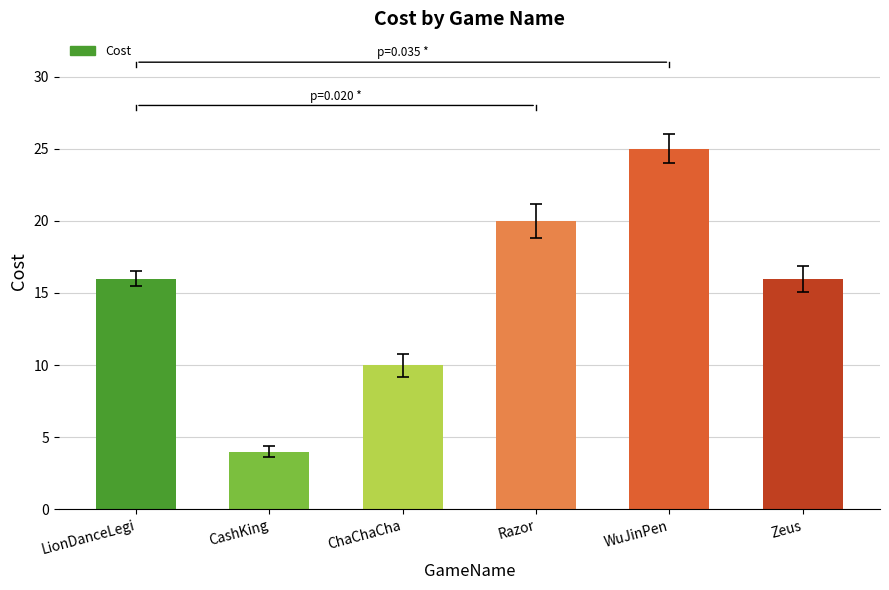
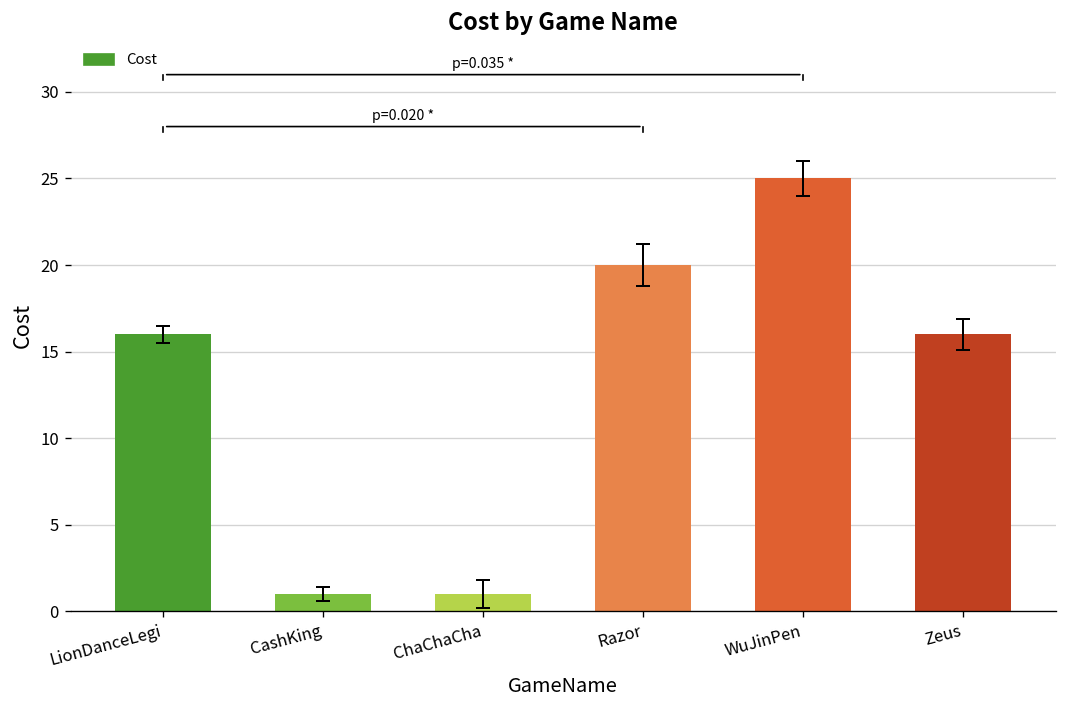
Cost, CashKing: 4 -> 1
Cost, ChaChaCha: 10 -> 1
